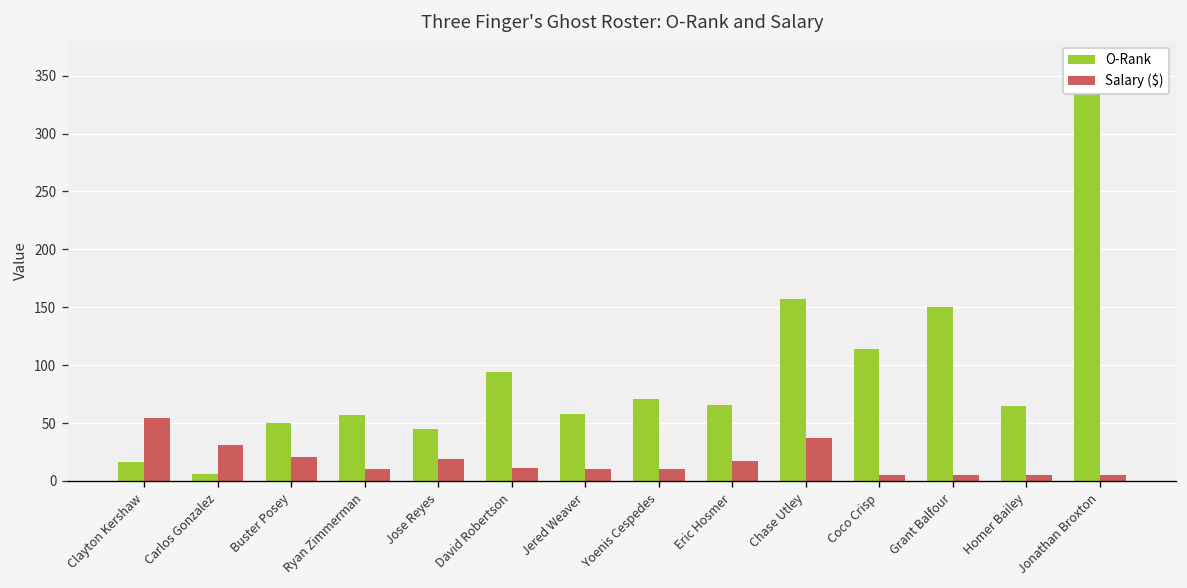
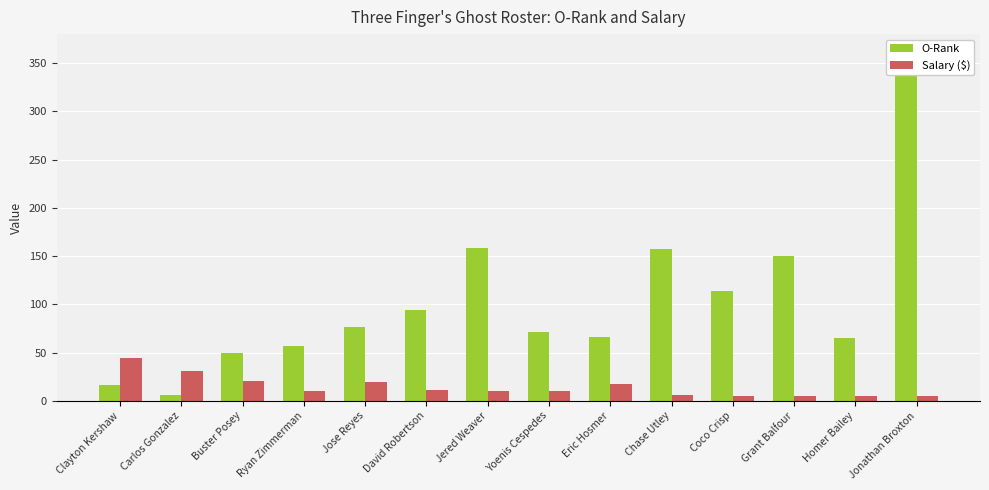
Salary ($), Clayton Kershaw: 50 -> 40
O-Rank, Jose Reyes: 50 -> 80
O-Rank, Jered Weaver: 60 -> 160
Salary ($), Chase Utley: 40 -> 10
